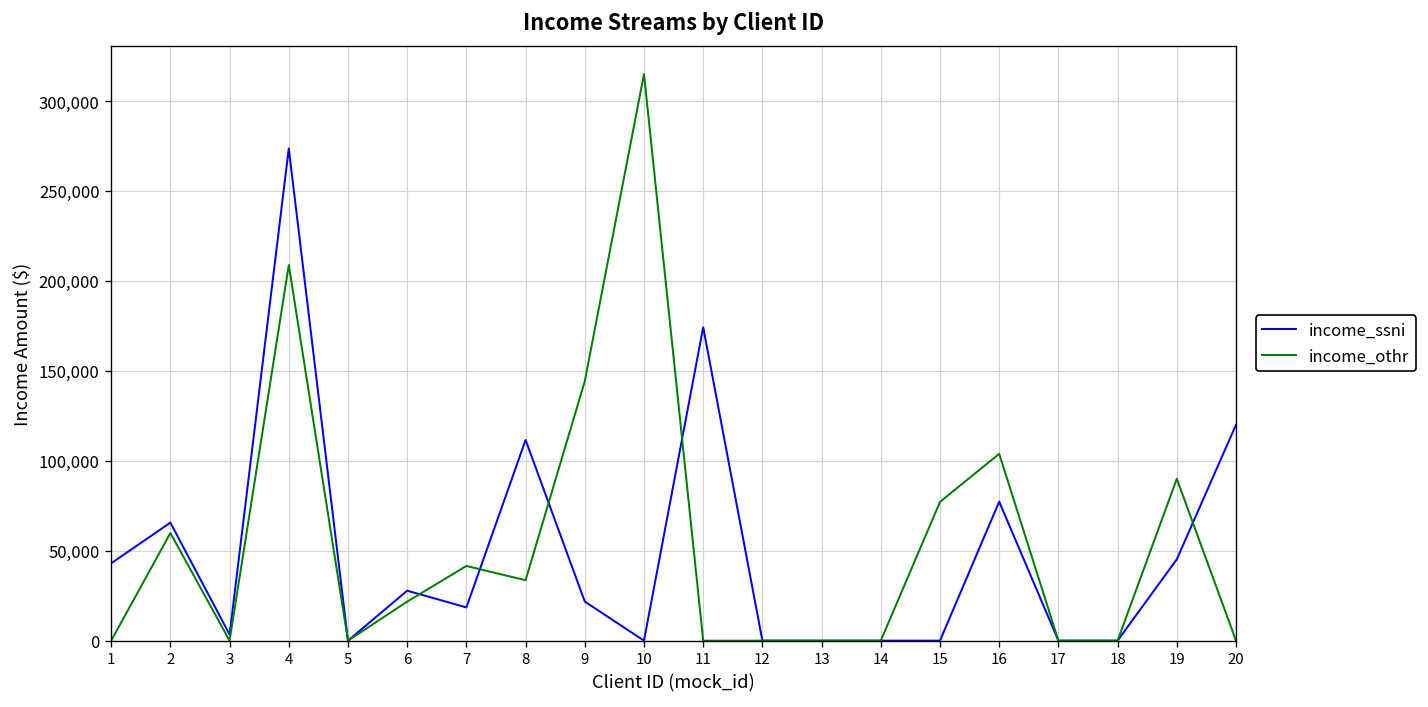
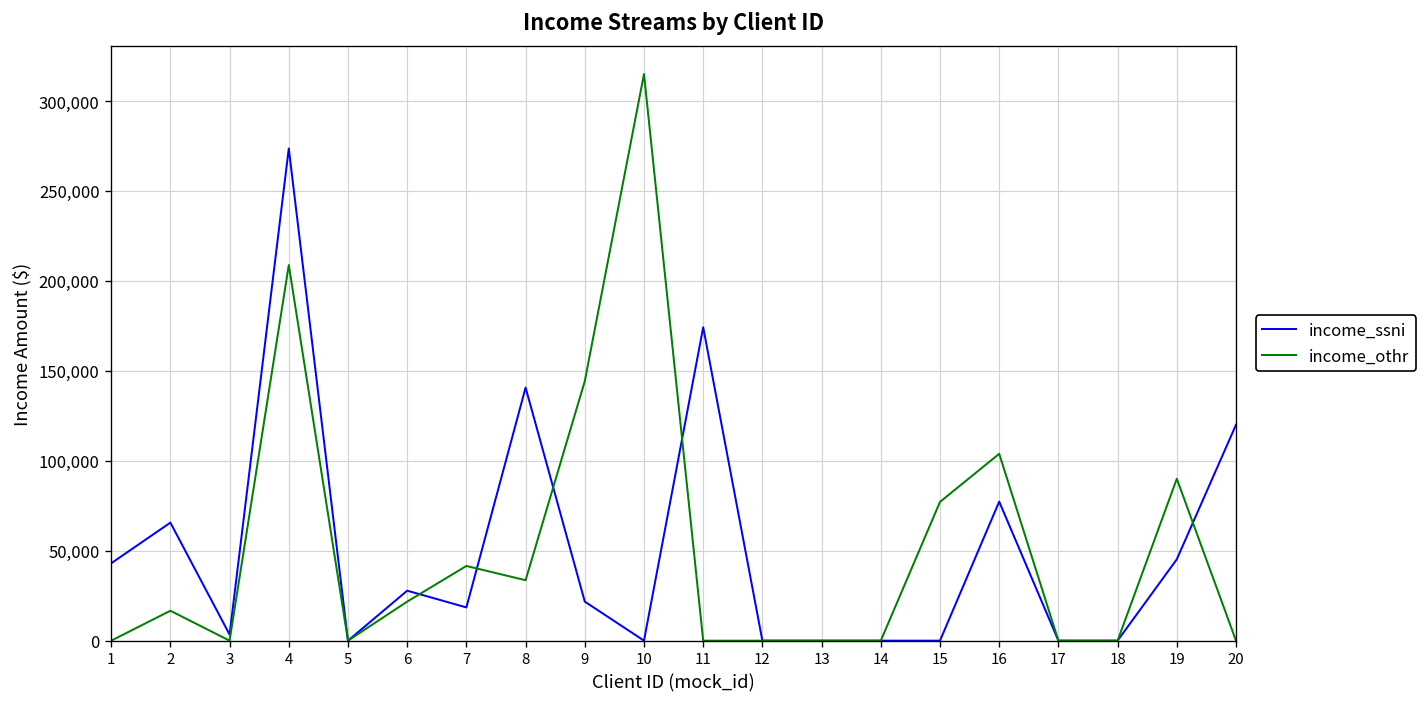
income_othr, 2: 60,000 -> 17,000
income_ssni, 8: 112,000 -> 141,000
